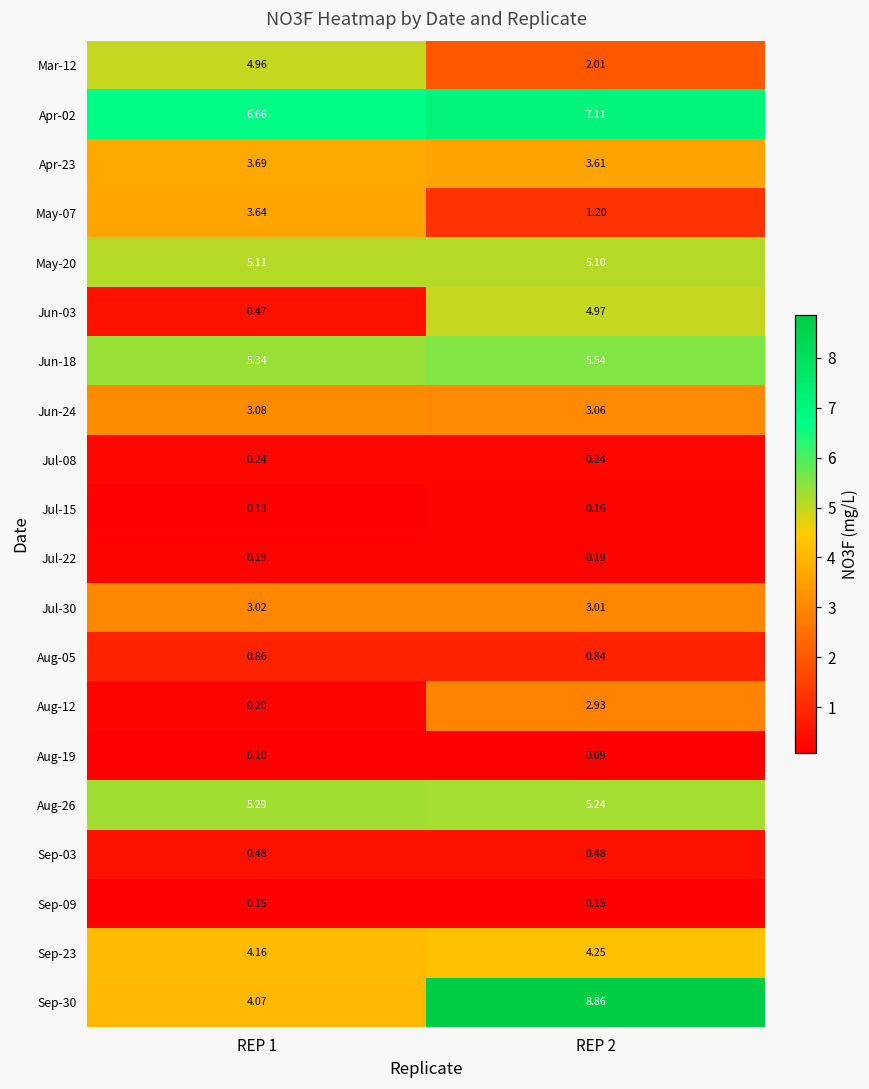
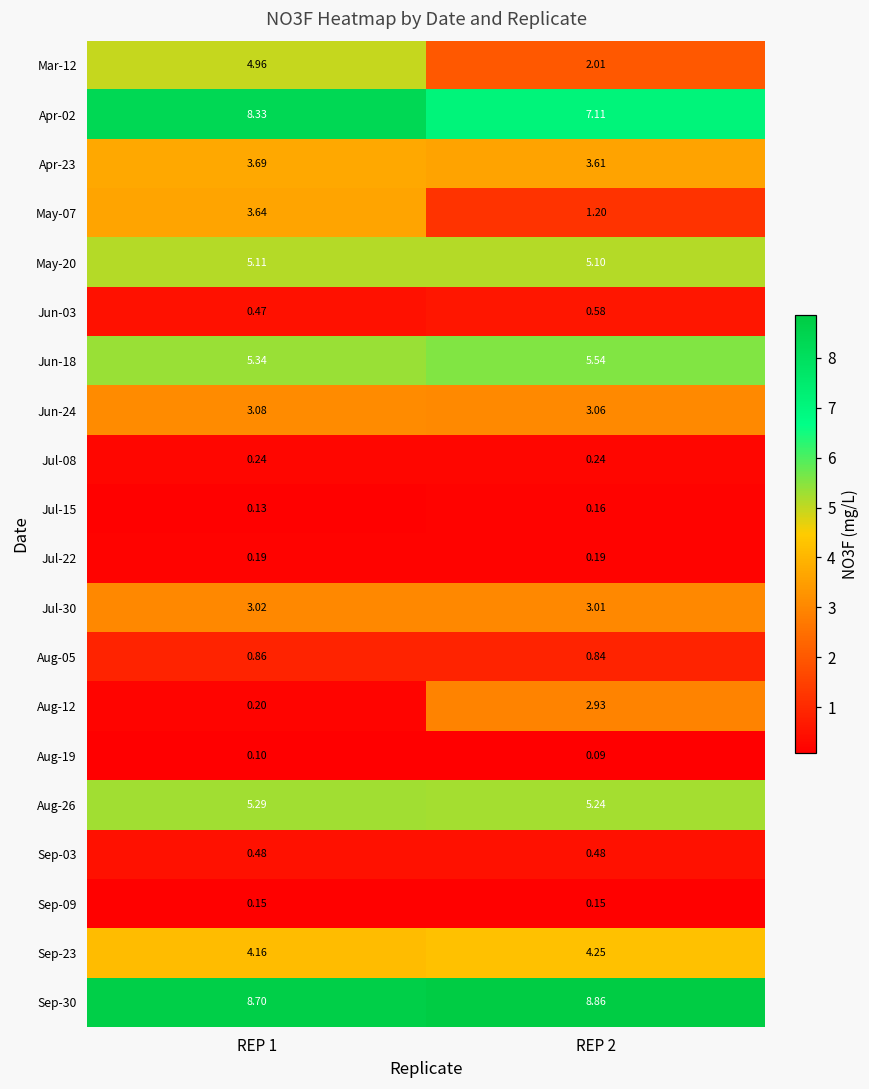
Apr-02, REP 1: 6.66 -> 8.33
Jun-03, REP 2: 4.97 -> 0.58
Sep-30, REP 1: 4.07 -> 8.70
